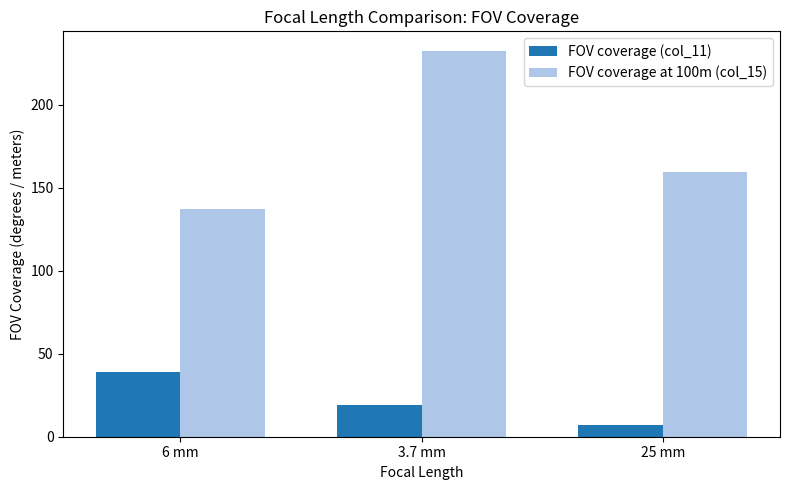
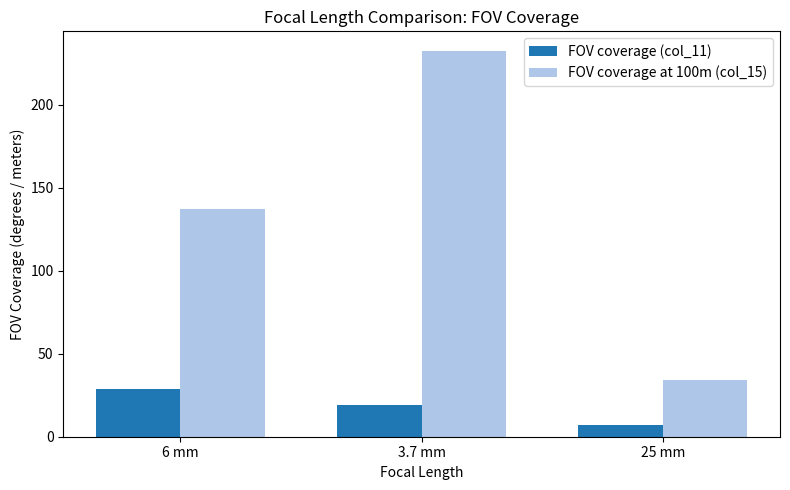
FOV coverage (col_11), 6 mm: 39 -> 29
FOV coverage at 100m (col_15), 25 mm: 160 -> 34
